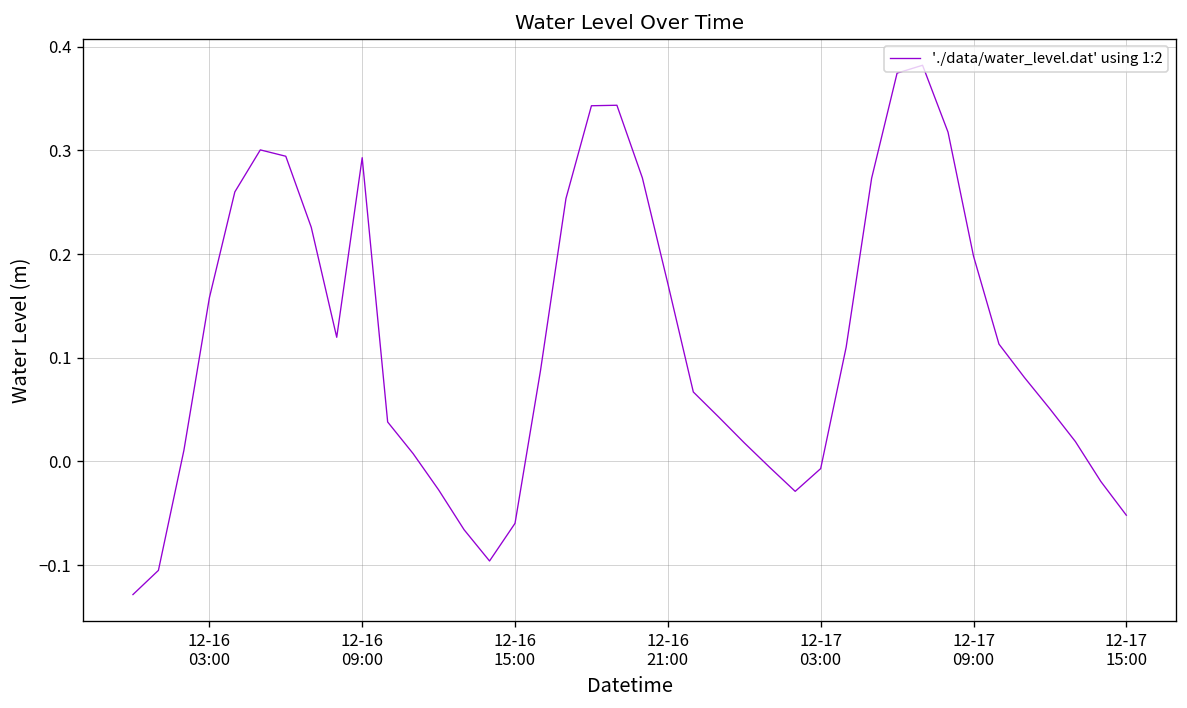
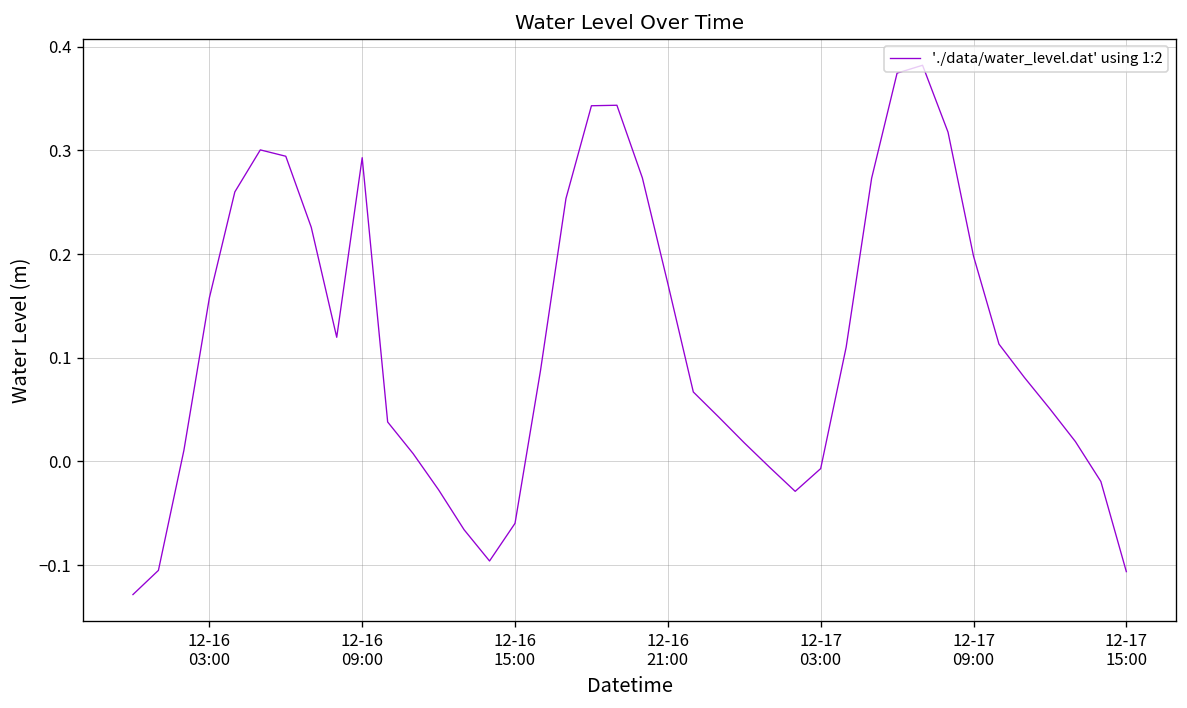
12-17 15:00: -0.05 -> -0.11
